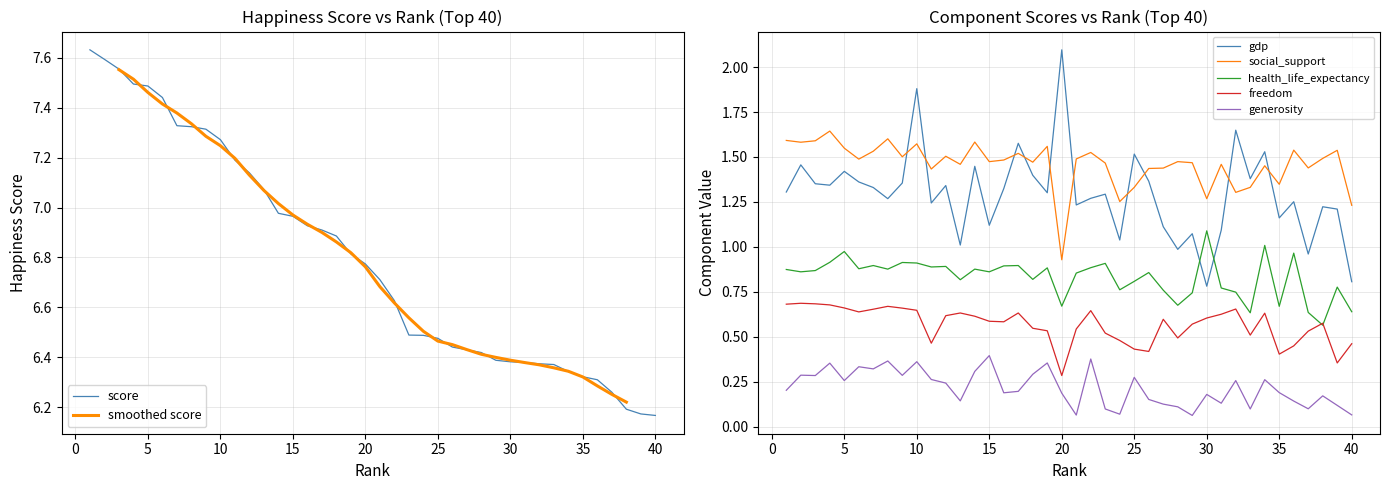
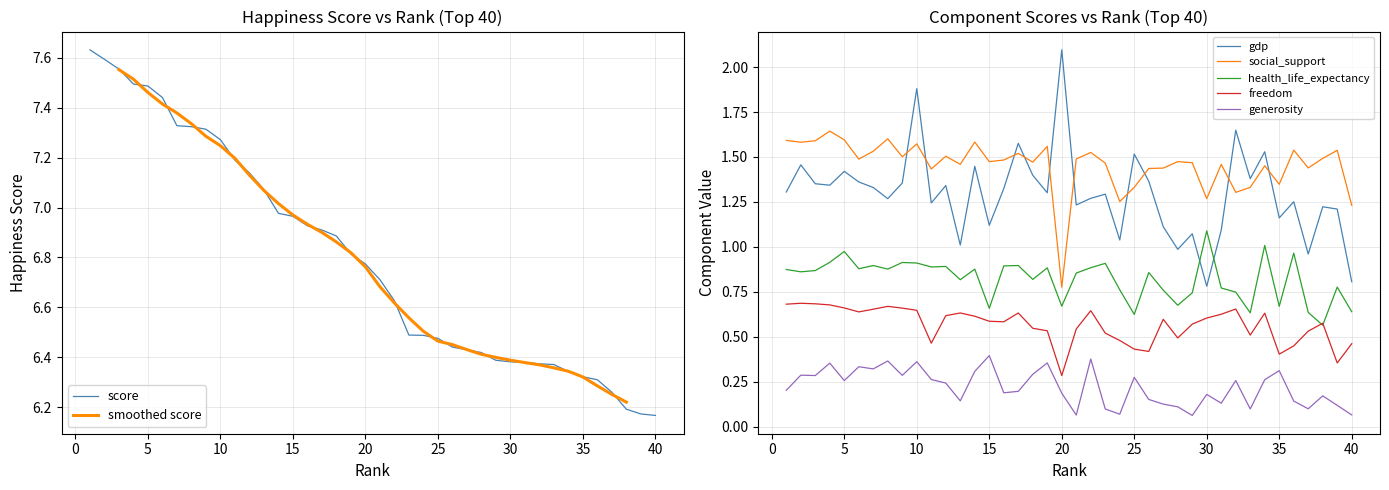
Component Scores vs Rank (Top 40), social_support, 5: 1.55 -> 1.60
Component Scores vs Rank (Top 40), health_life_expectancy, 15: 0.86 -> 0.66
Component Scores vs Rank (Top 40), social_support, 20: 0.93 -> 0.78
Component Scores vs Rank (Top 40), health_life_expectancy, 25: 0.81 -> 0.62
Component Scores vs Rank (Top 40), generosity, 35: 0.19 -> 0.31
